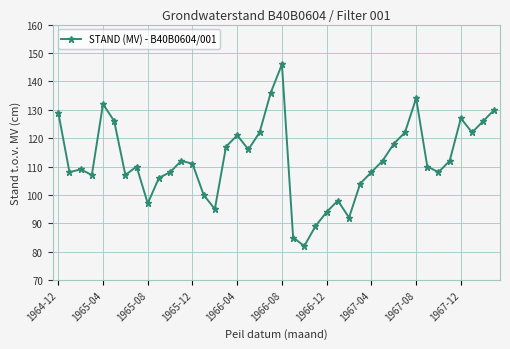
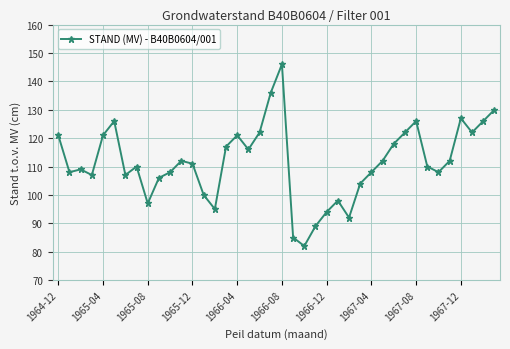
1964-12: 129 -> 121
1965-04: 132 -> 121
1967-08: 134 -> 126
